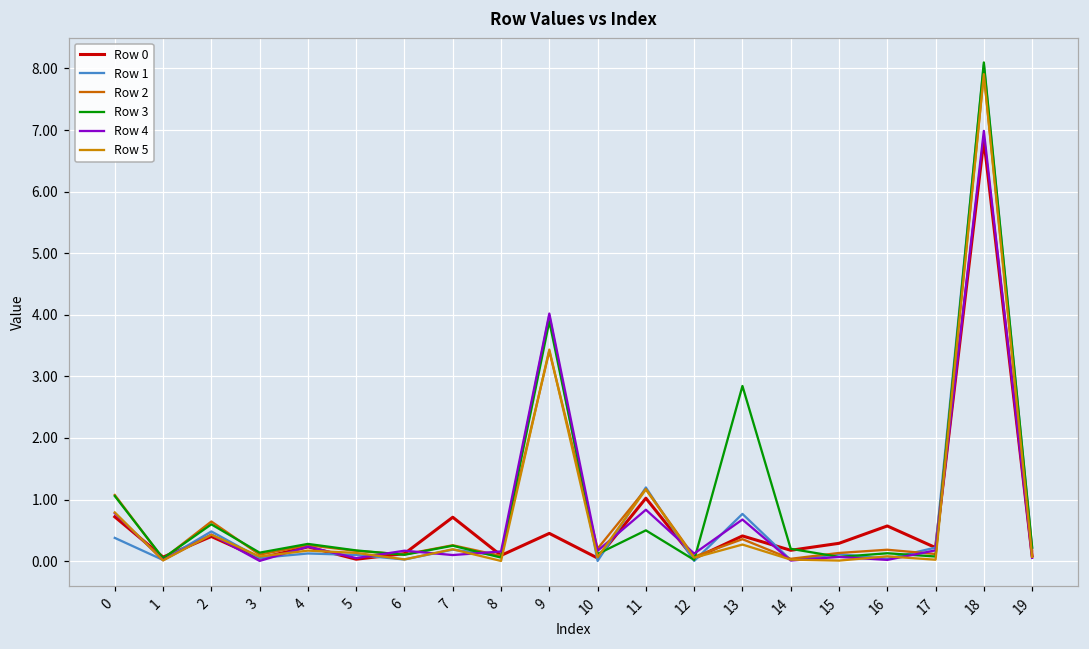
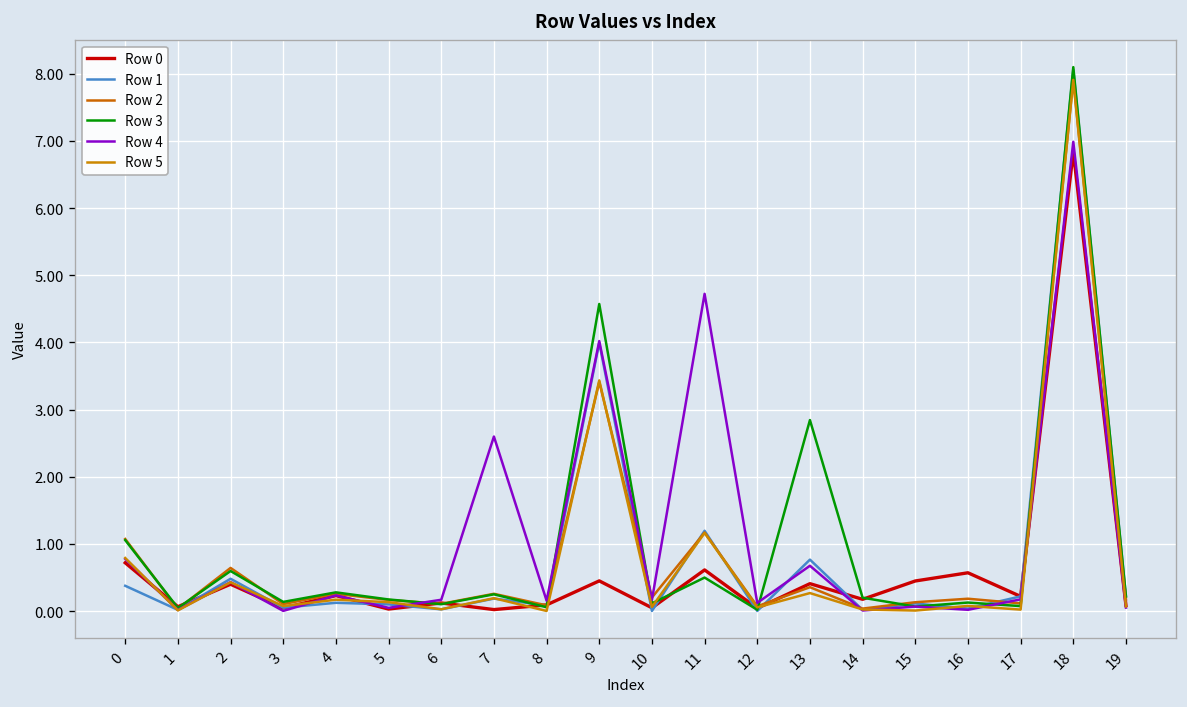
Row 0, 7: 0.7 -> 0.0
Row 4, 7: 0.1 -> 2.6
Row 3, 9: 3.9 -> 4.6
Row 0, 11: 1.0 -> 0.6
Row 4, 11: 0.8 -> 4.7
Row 0, 15: 0.3 -> 0.4
